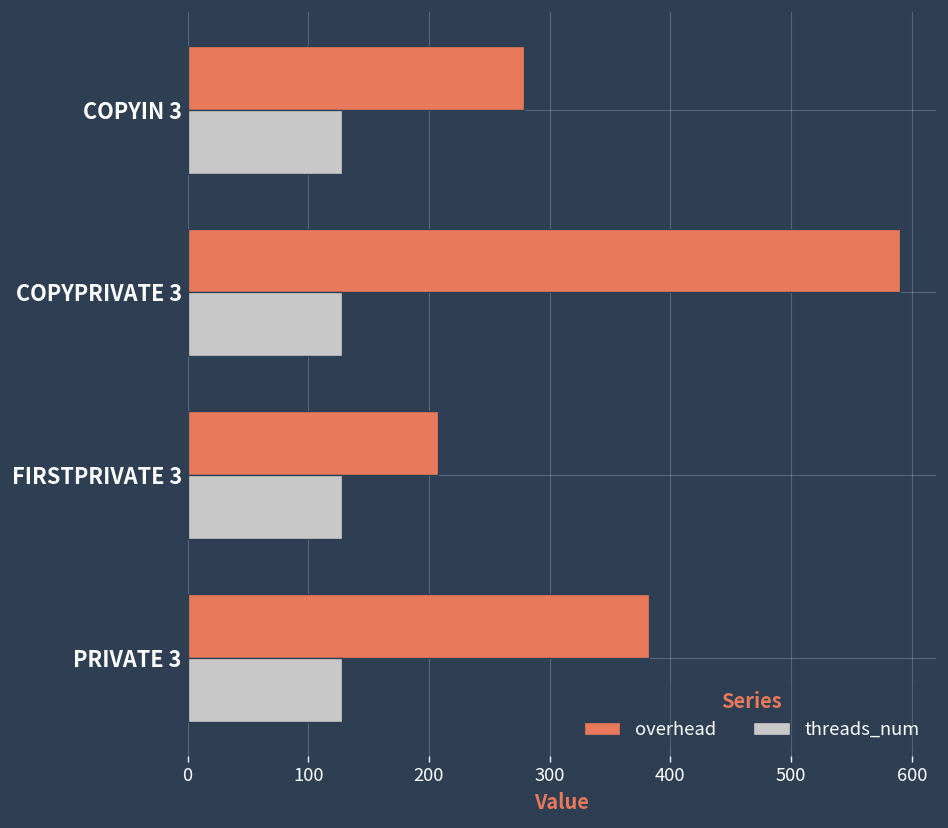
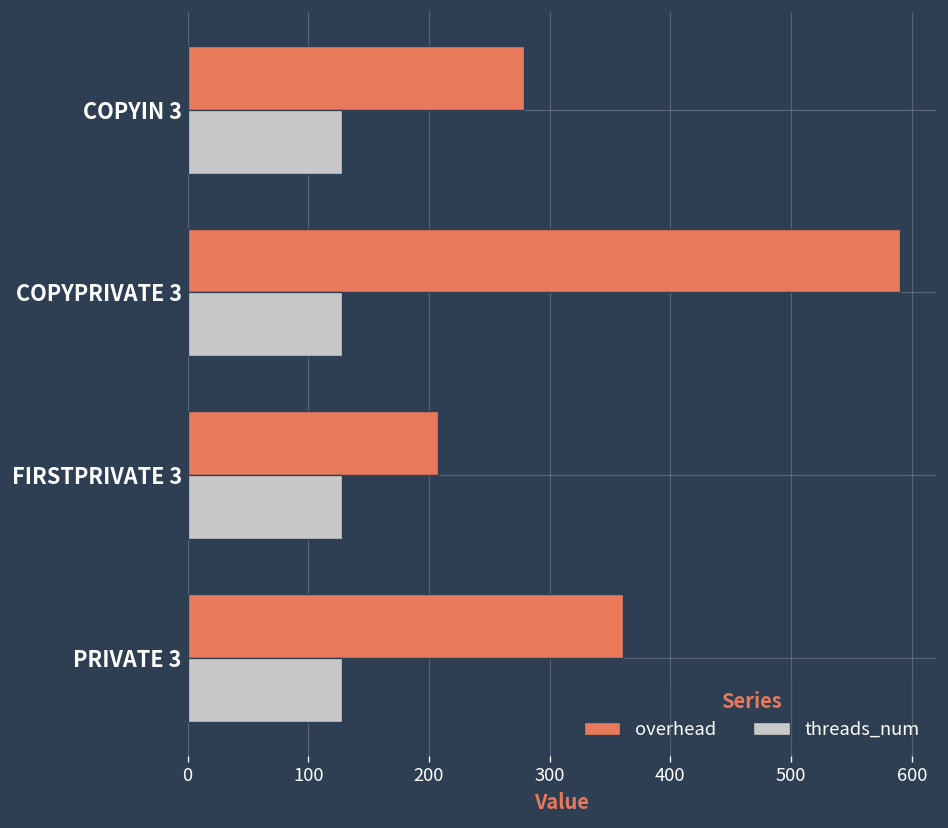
overhead, PRIVATE 3: 382 -> 361
